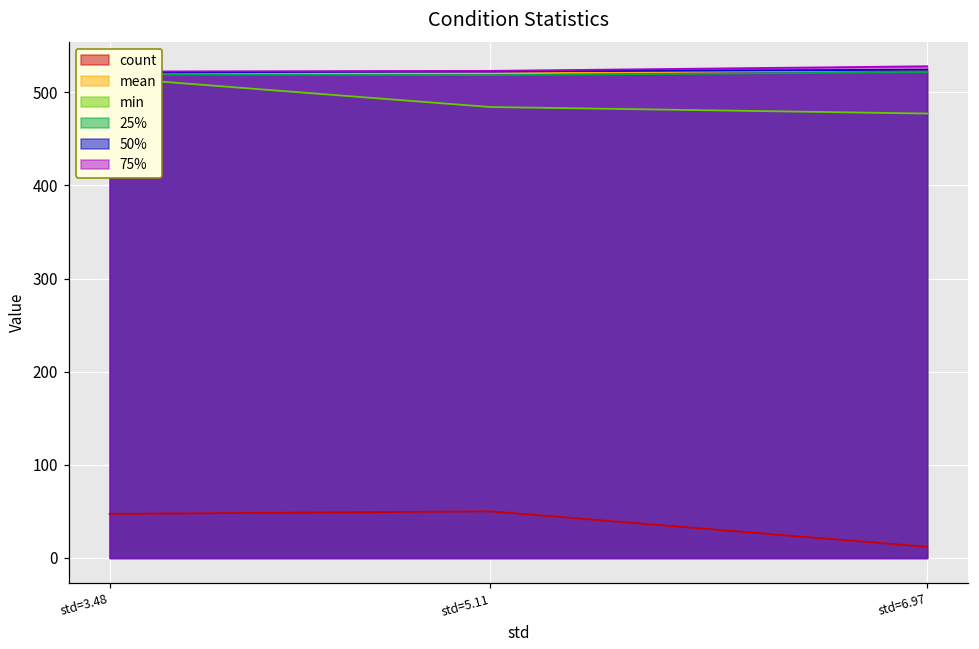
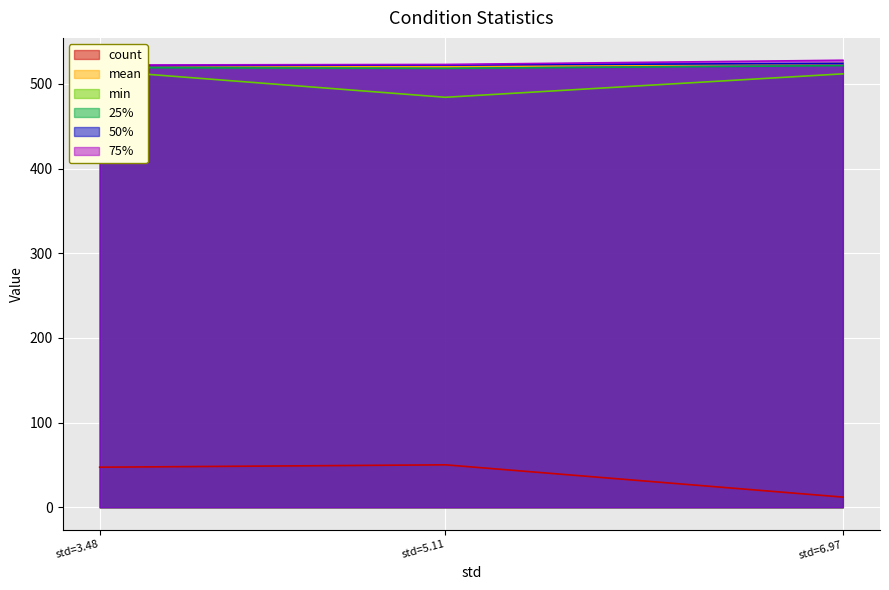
min, std=6.97: 480 -> 510
